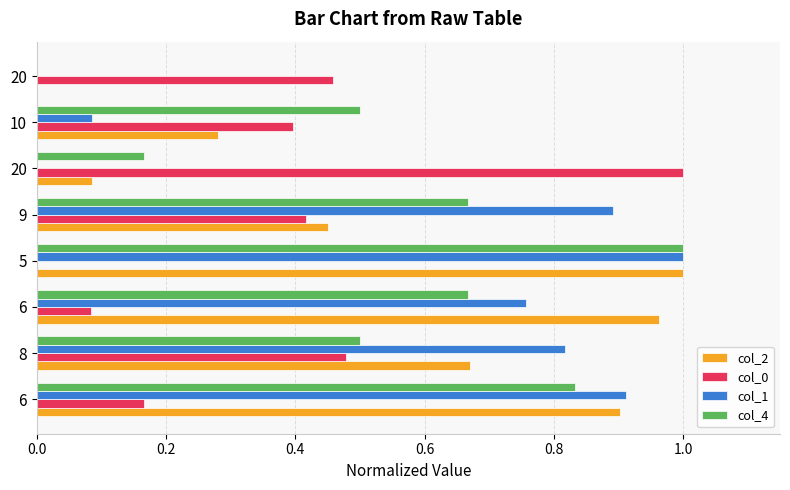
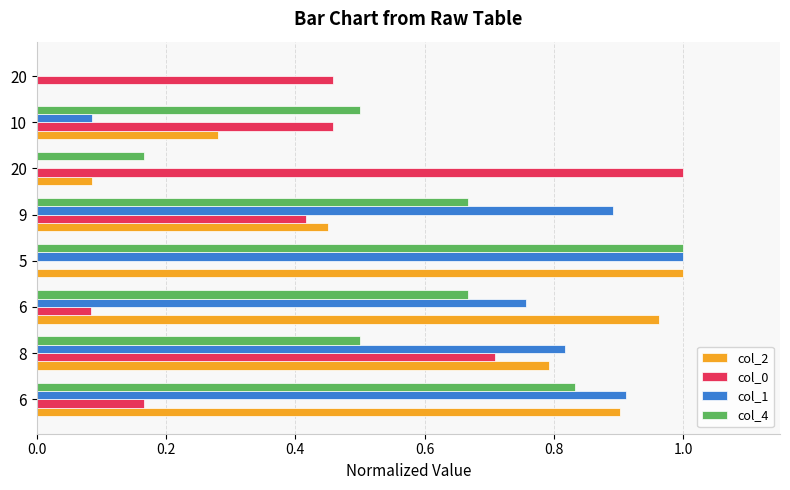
col_0, 10: 0.40 -> 0.46
col_0, 8: 0.48 -> 0.71
col_2, 8: 0.67 -> 0.79
